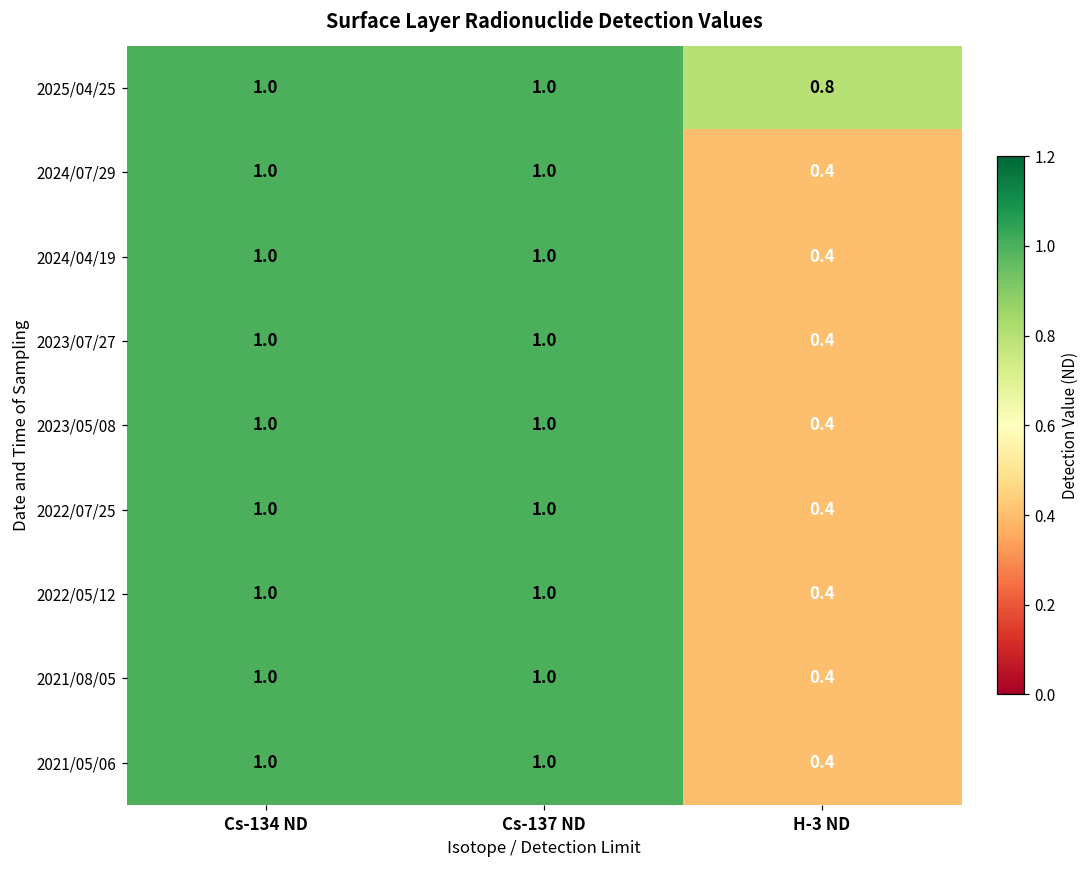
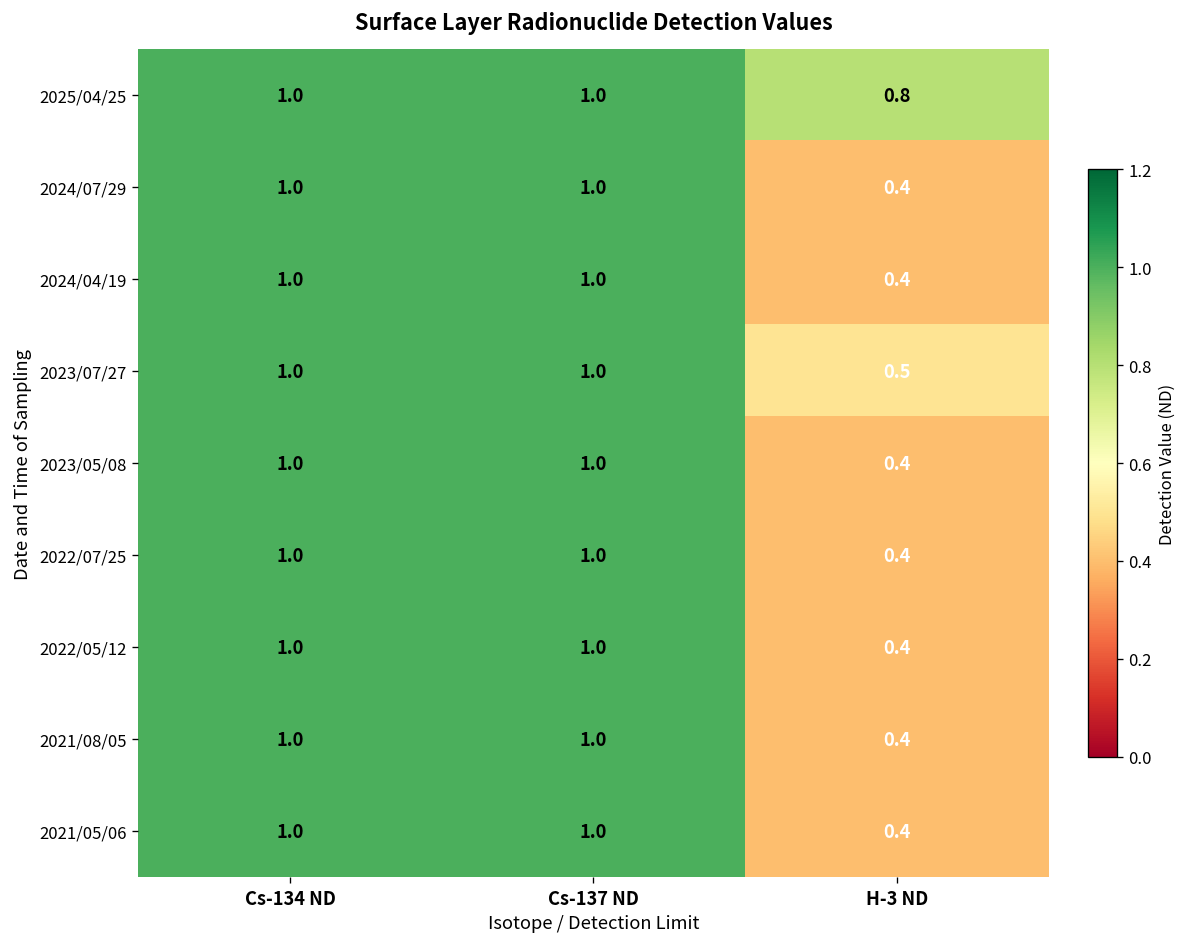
2023/07/27, H-3 ND: 0.4 -> 0.5
